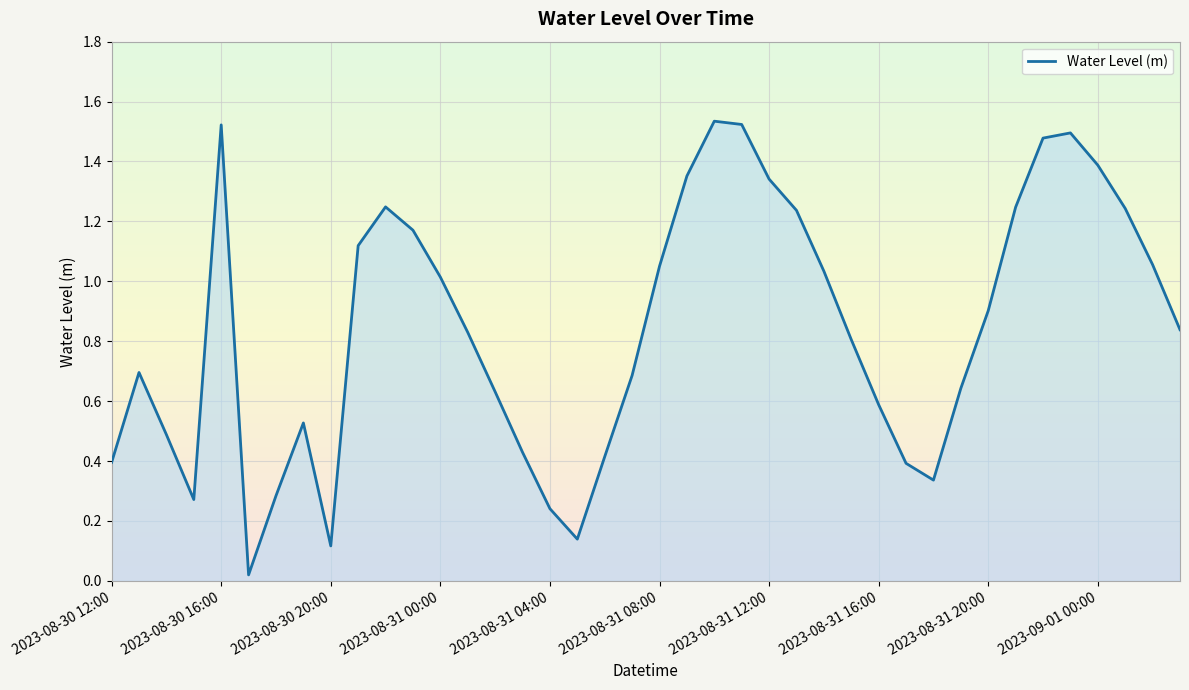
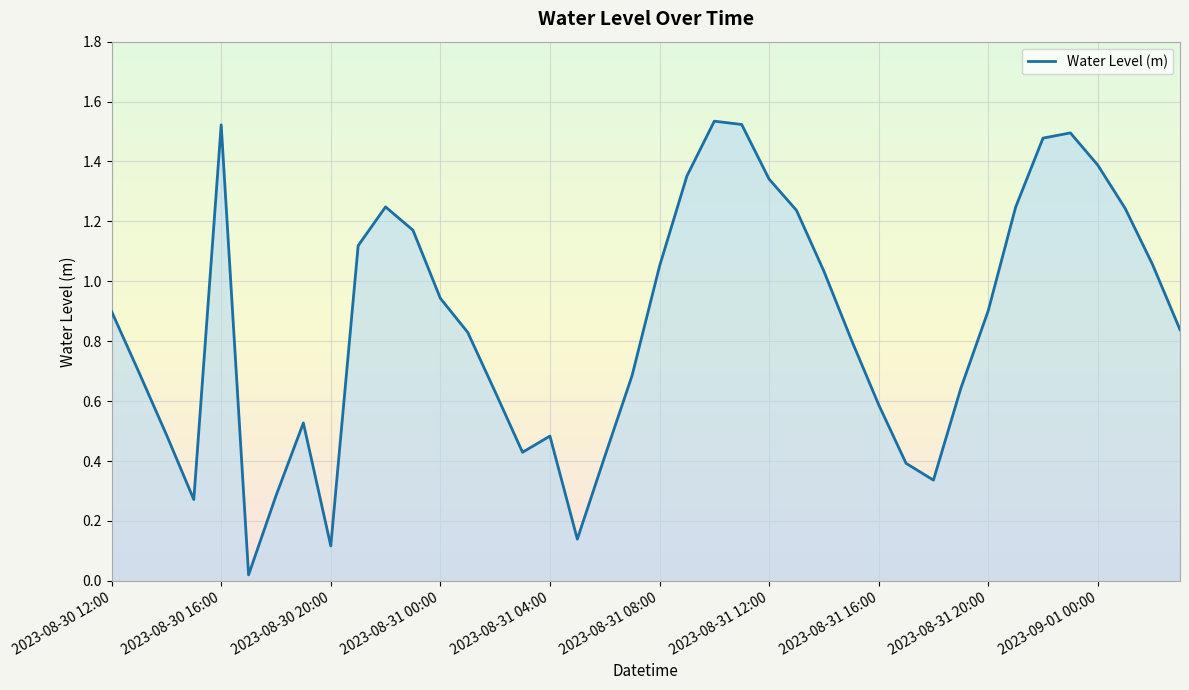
2023-08-30 12:00: 0.40 -> 0.90
2023-08-31 00:00: 1.01 -> 0.94
2023-08-31 04:00: 0.24 -> 0.48
